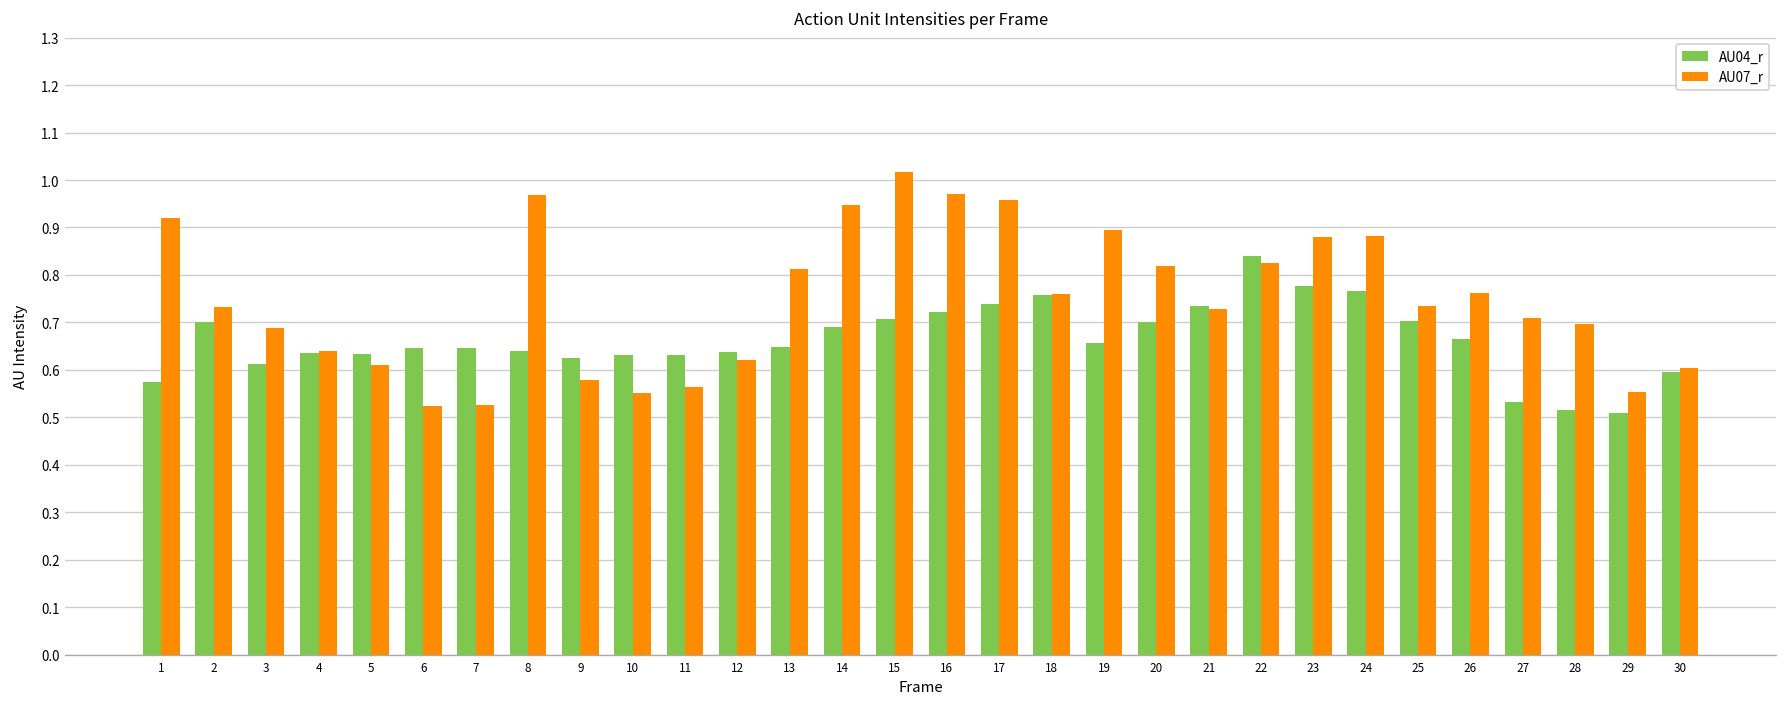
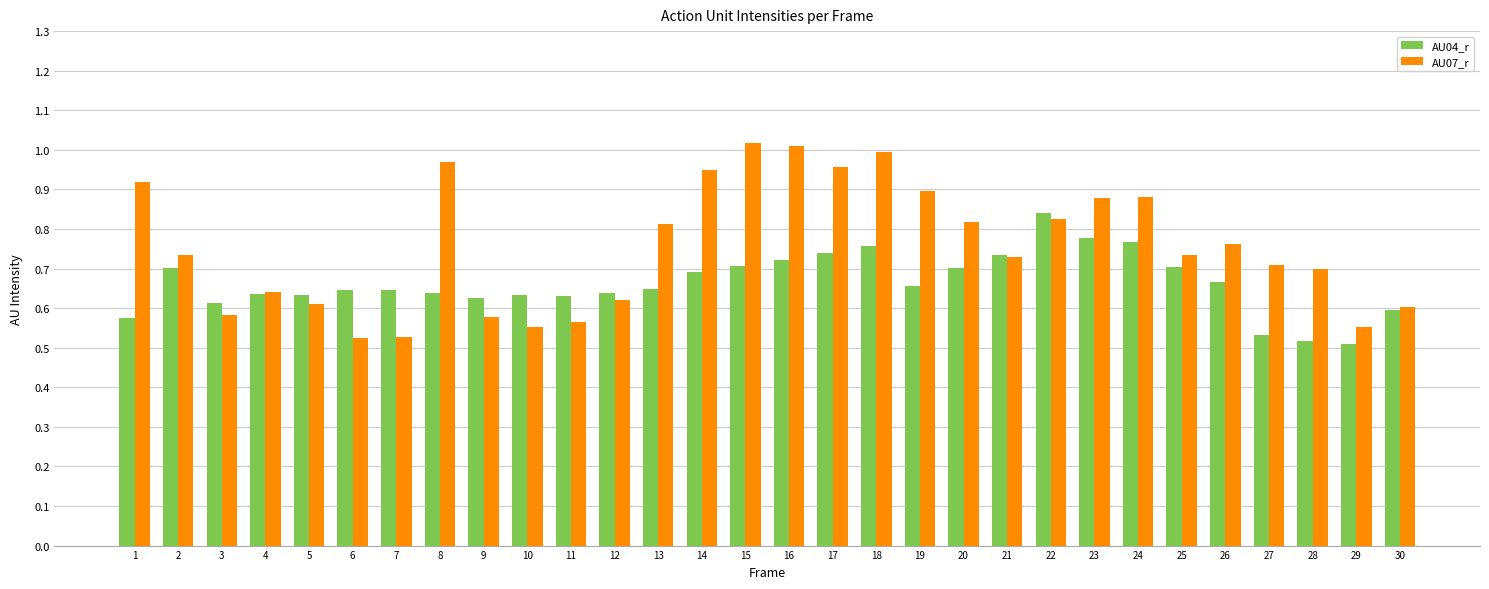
AU07_r, 3: 0.69 -> 0.58
AU07_r, 16: 0.97 -> 1.01
AU07_r, 18: 0.76 -> 0.99
